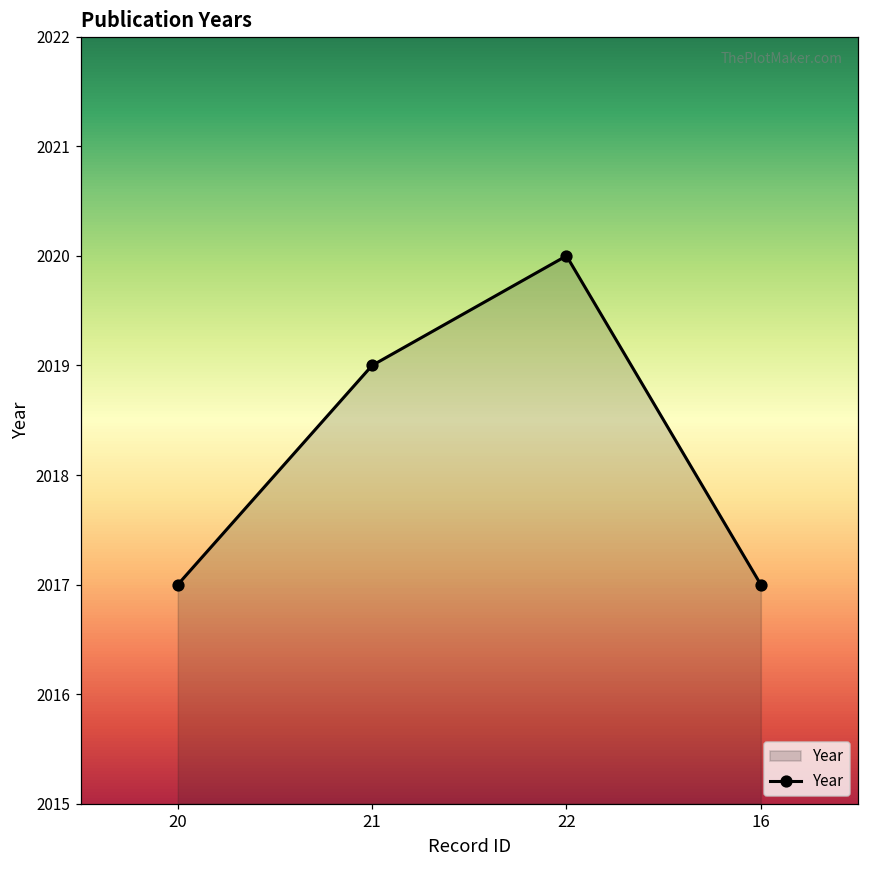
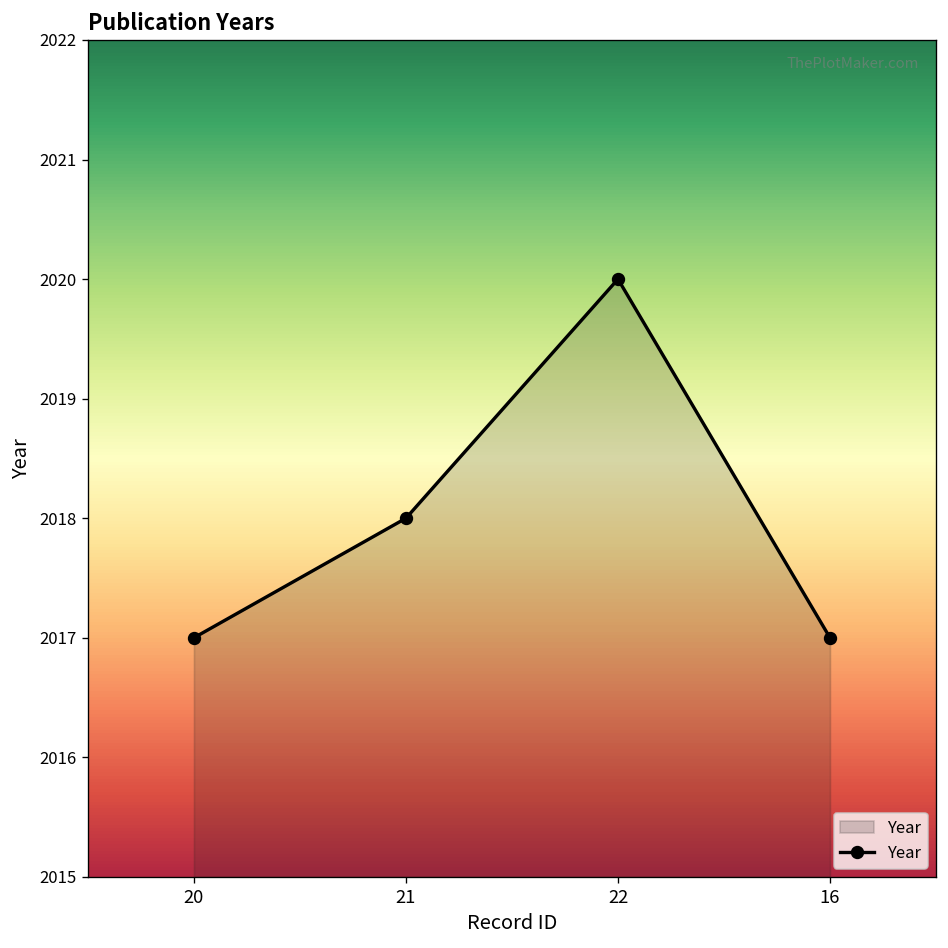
21: 2019 -> 2018
